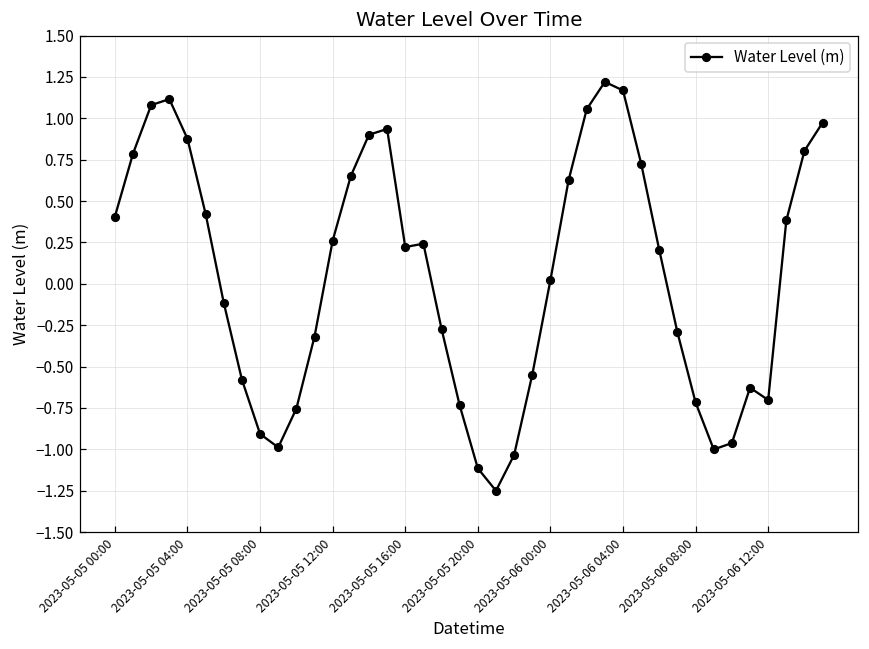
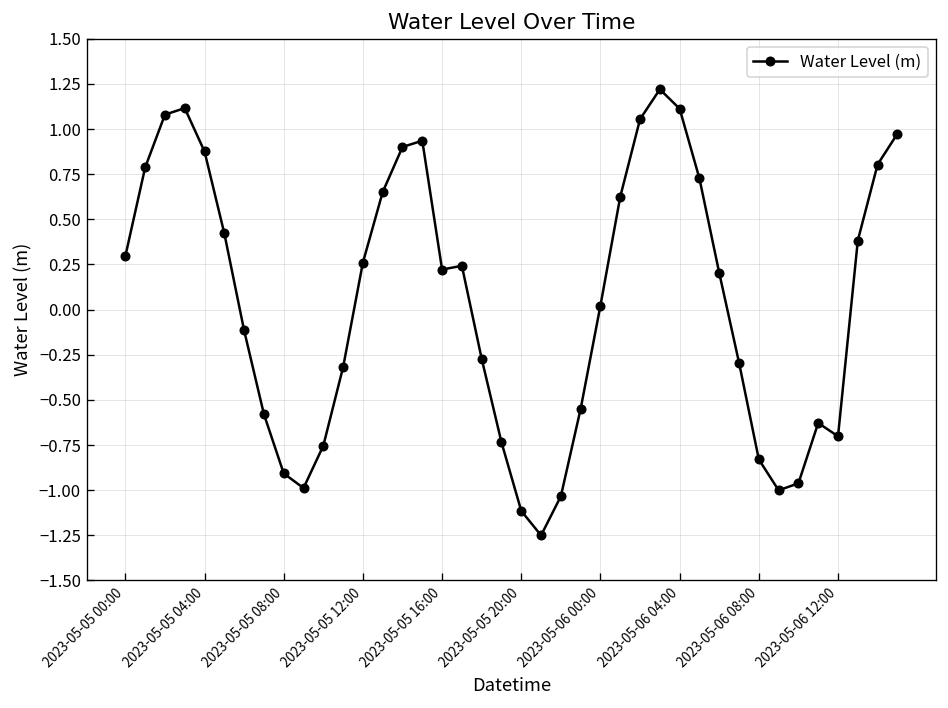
2023-05-05 00:00: 0.41 -> 0.30
2023-05-06 04:00: 1.17 -> 1.11
2023-05-06 08:00: -0.72 -> -0.83
